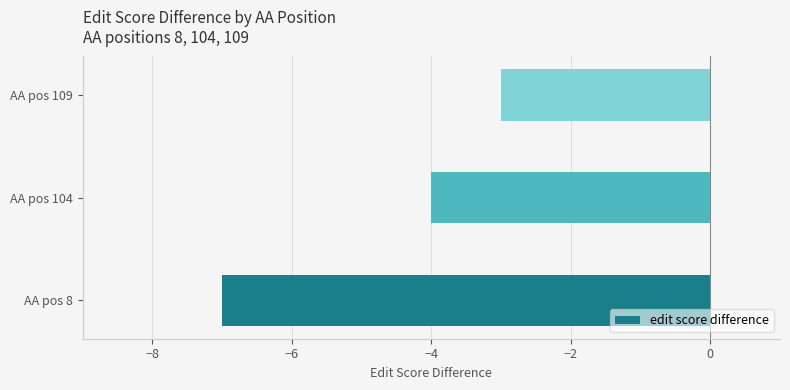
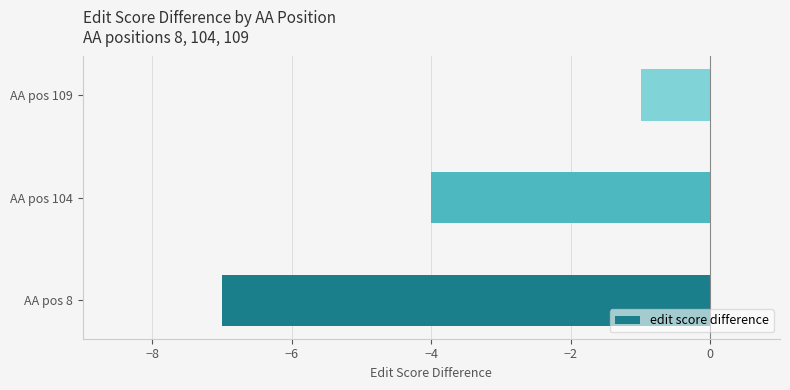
AA pos 109: -3 -> -1
